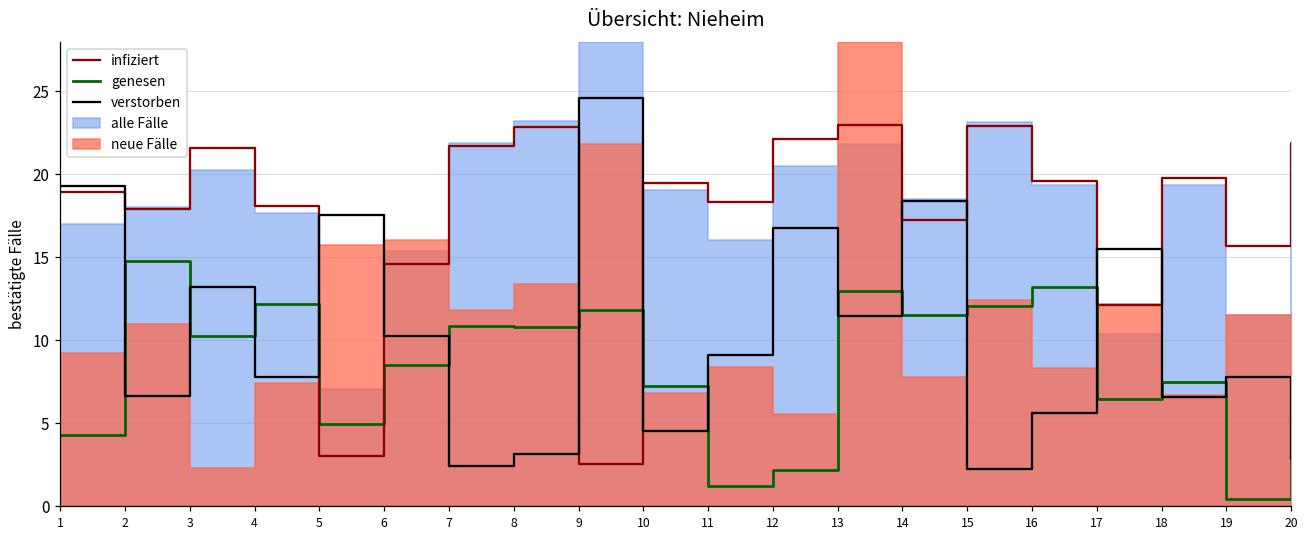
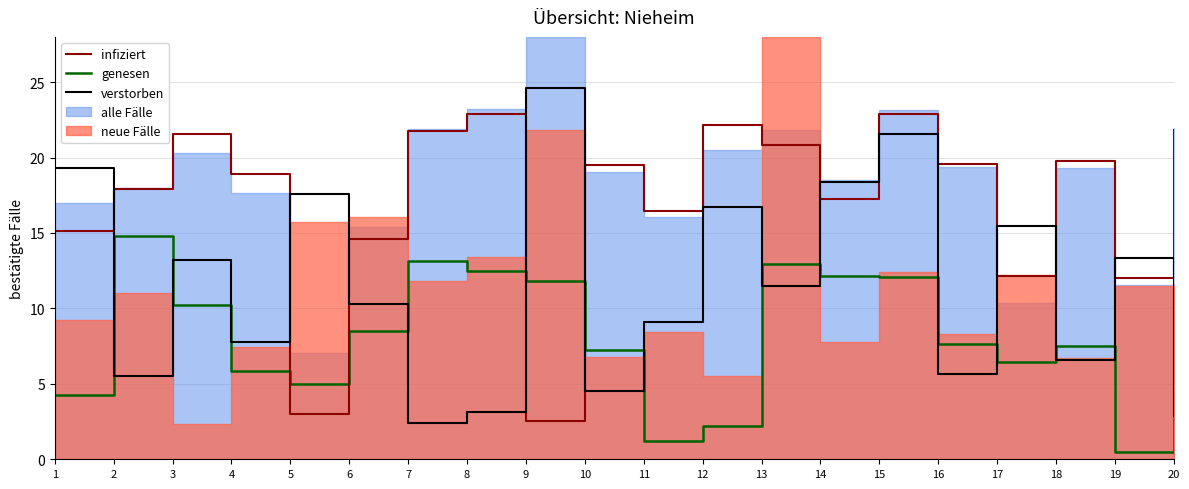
infiziert, 1: 18.9 -> 15.1
verstorben, 2: 6.7 -> 5.5
genesen, 4: 12.2 -> 5.9
infiziert, 4: 18.1 -> 18.9
genesen, 7: 10.9 -> 13.1
genesen, 8: 10.8 -> 12.5
infiziert, 11: 18.4 -> 16.5
infiziert, 13: 23.0 -> 20.8
genesen, 14: 11.6 -> 12.2
verstorben, 15: 2.3 -> 21.6
genesen, 16: 13.2 -> 7.7
infiziert, 19: 15.7 -> 12.0
verstorben, 19: 7.8 -> 13.4
